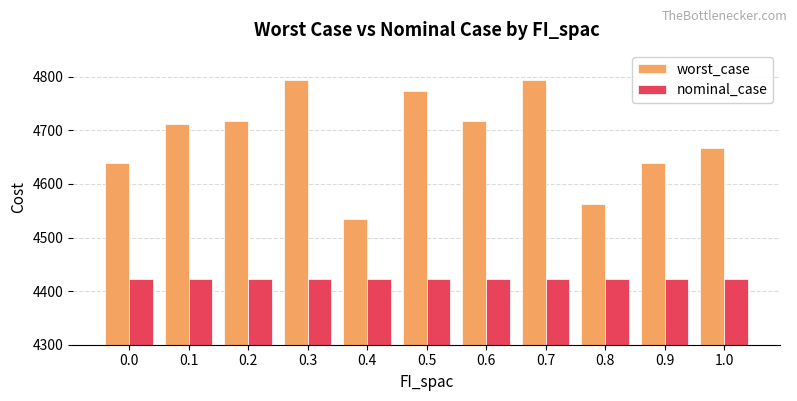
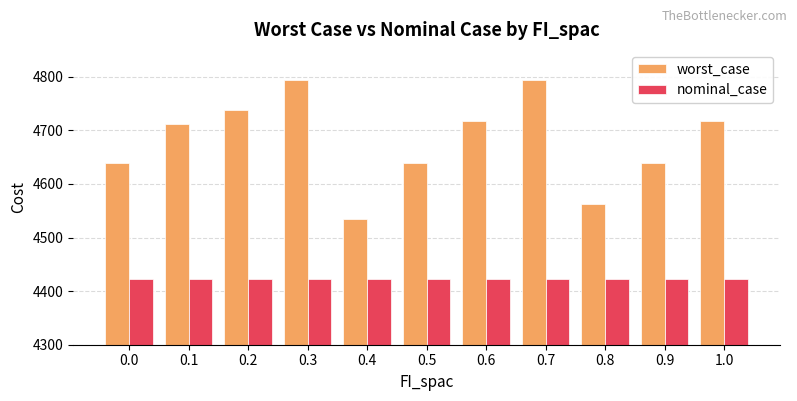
worst_case, 0.2: 4720 -> 4740
worst_case, 0.5: 4770 -> 4640
worst_case, 1.0: 4670 -> 4720
